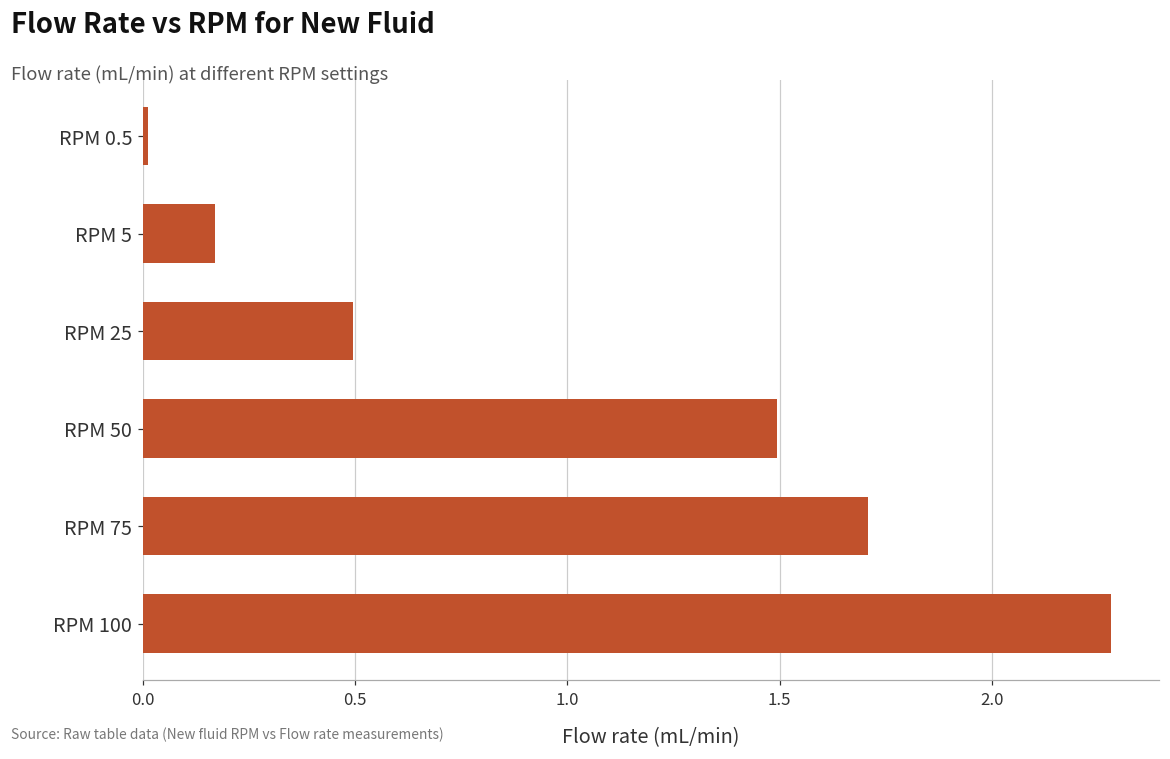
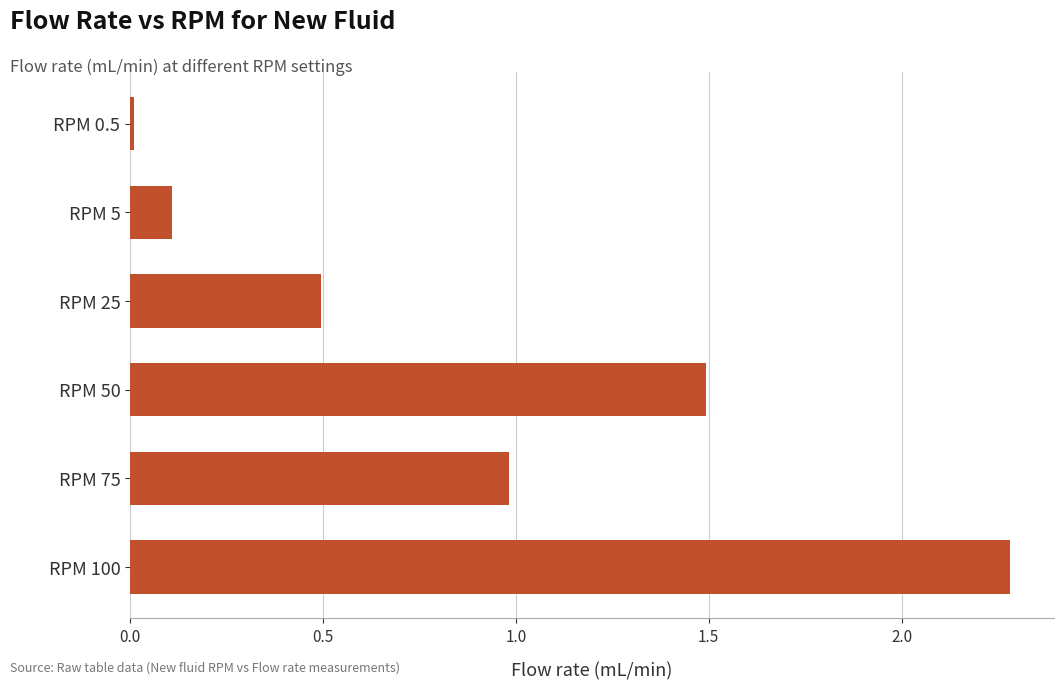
RPM 5: 0.17 -> 0.11
RPM 75: 1.71 -> 0.98
